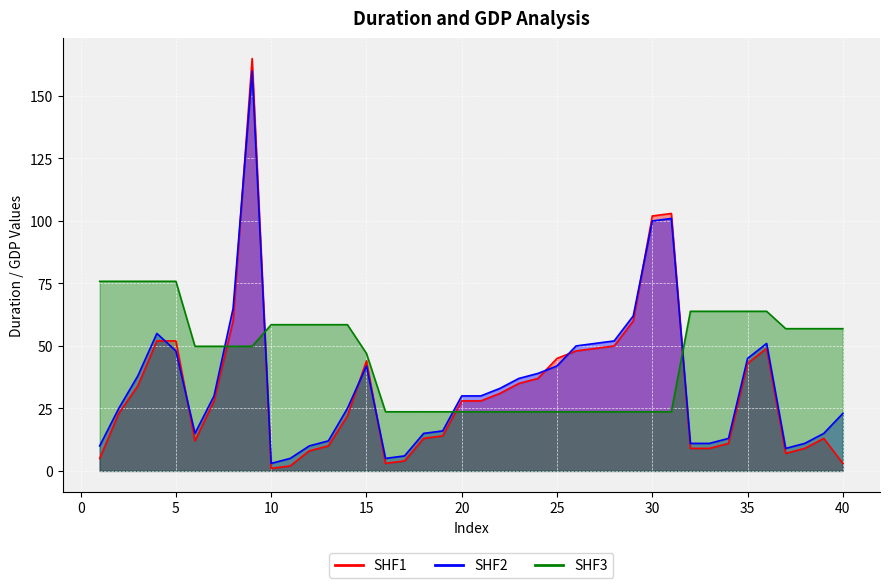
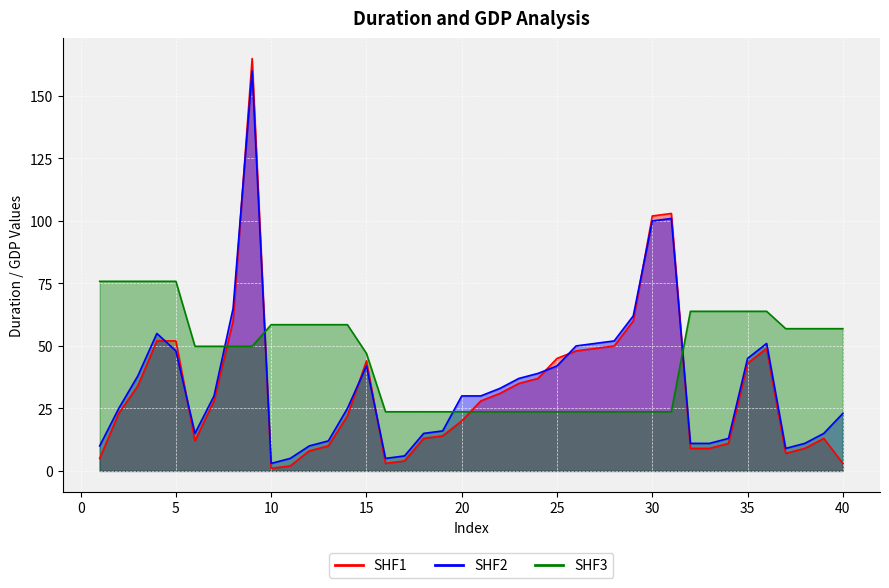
SHF1, 20: 28 -> 20
